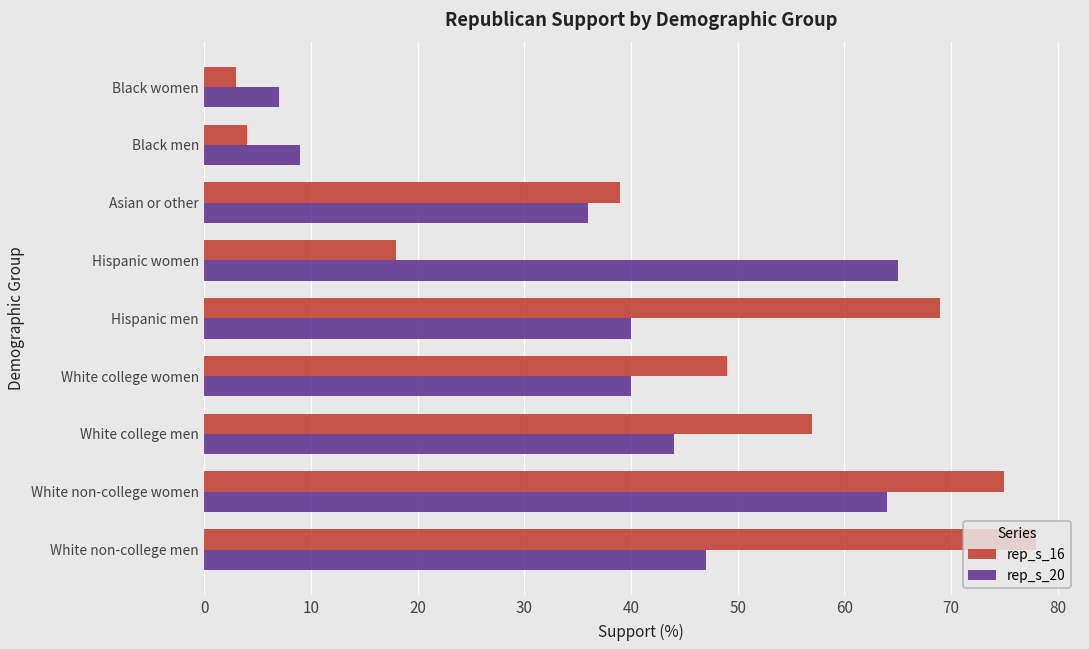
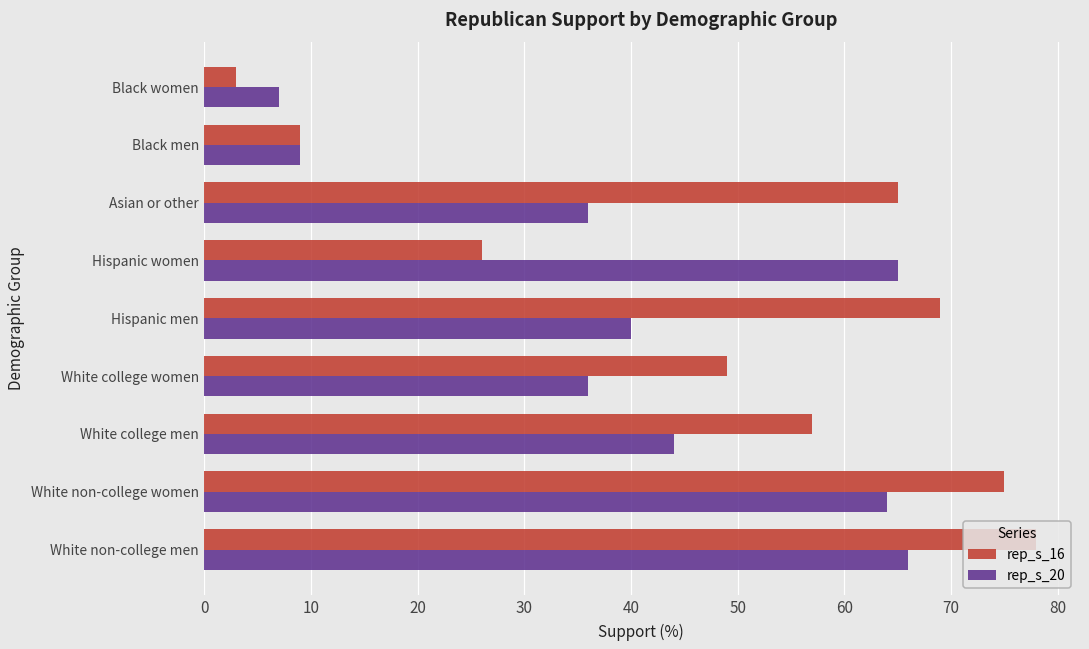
rep_s_16, Black men: 4 -> 9
rep_s_16, Asian or other: 39 -> 65
rep_s_16, Hispanic women: 18 -> 26
rep_s_20, White college women: 40 -> 36
rep_s_20, White non-college men: 47 -> 66
